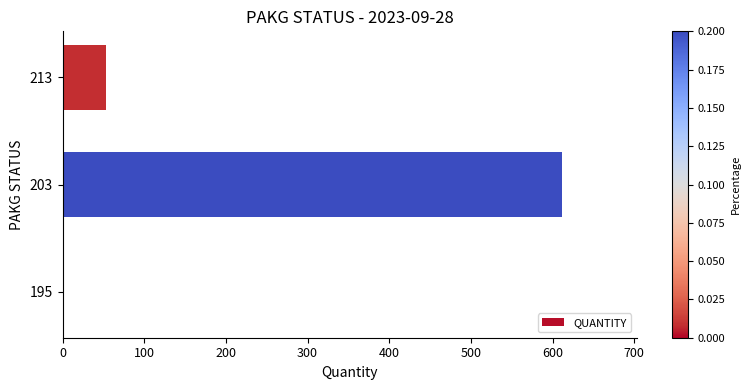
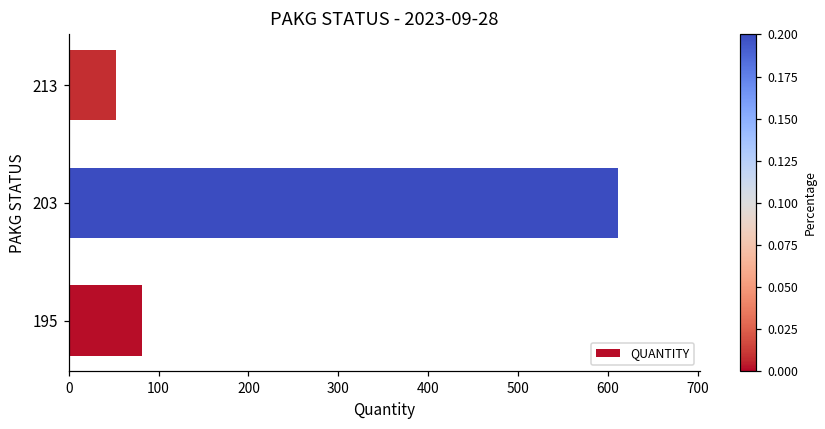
195: 0 -> 80
